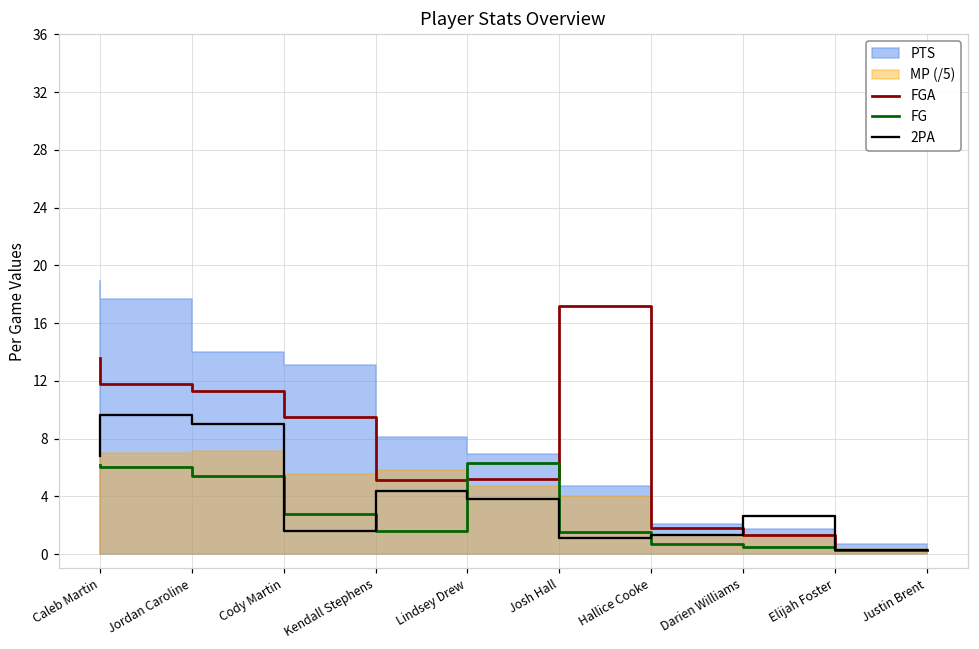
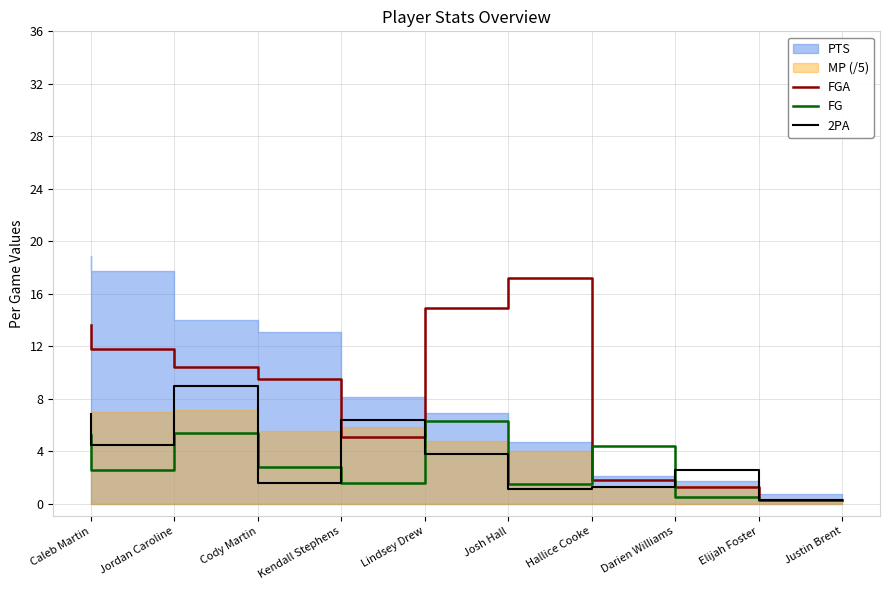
FG, Caleb Martin: 6.2 -> 5.2
FG, Jordan Caroline: 6.0 -> 2.6
2PA, Jordan Caroline: 9.6 -> 4.5
FGA, Cody Martin: 11.3 -> 10.4
2PA, Lindsey Drew: 4.4 -> 6.4
FGA, Josh Hall: 5.2 -> 14.9
FG, Darien Williams: 0.7 -> 4.4
